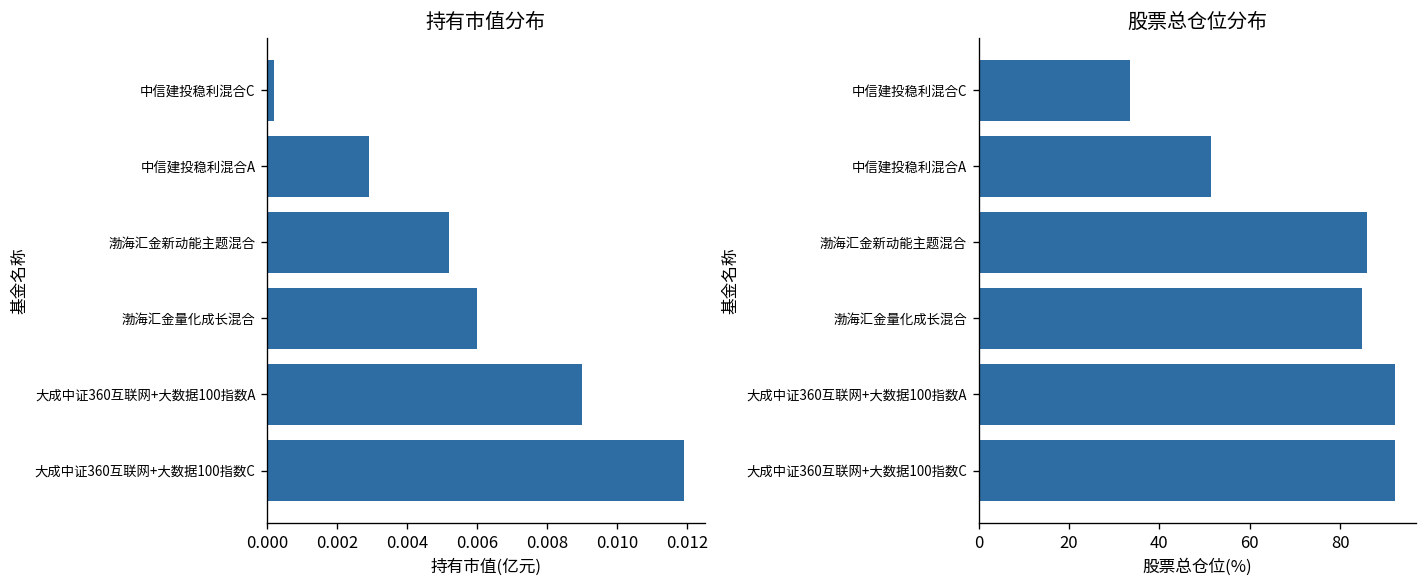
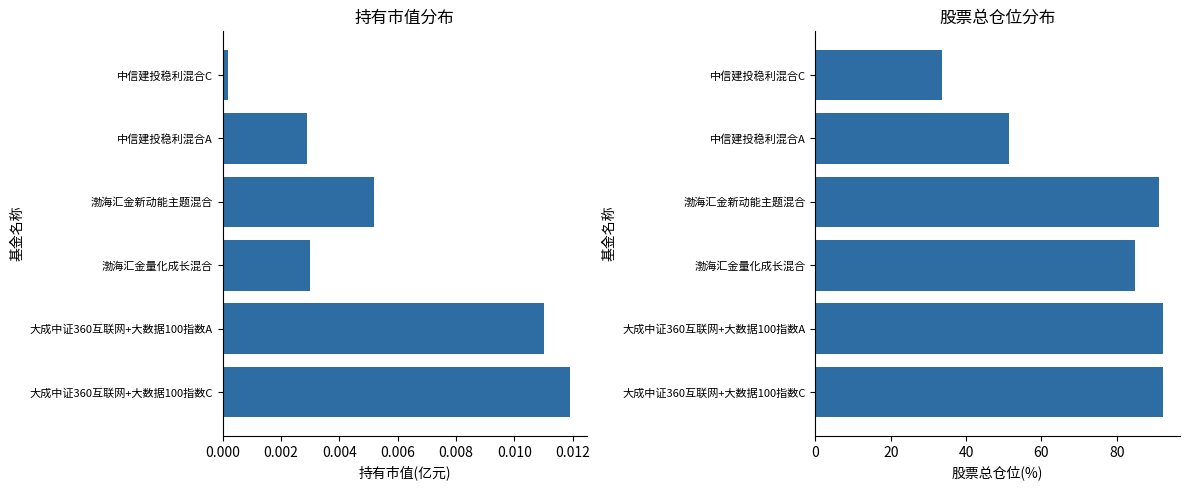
持有市值分布, 渤海汇金量化成长混合: 0.006 -> 0.003
持有市值分布, 大成中证360互联网+大数据100指数A: 0.009 -> 0.011
股票总仓位分布, 渤海汇金新动能主题混合: 86 -> 91
